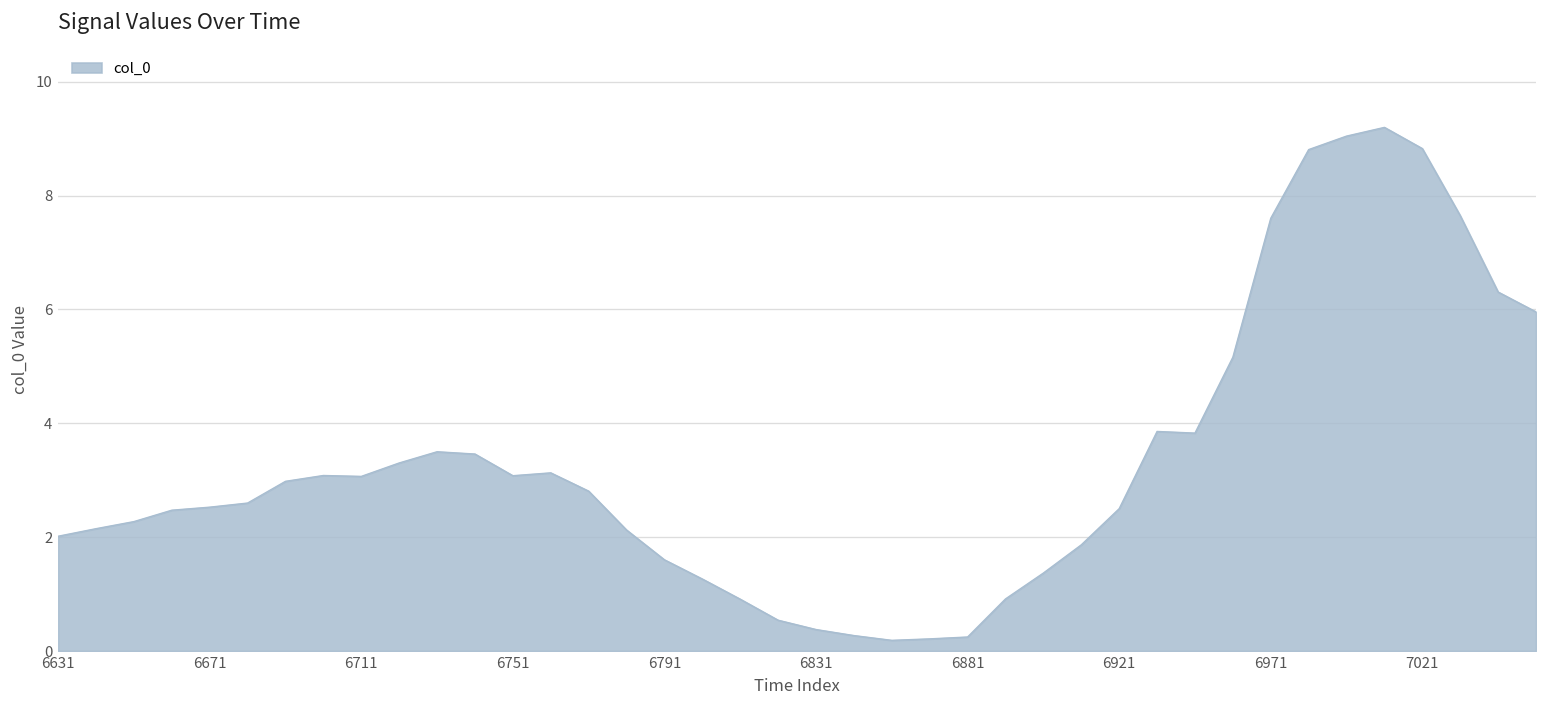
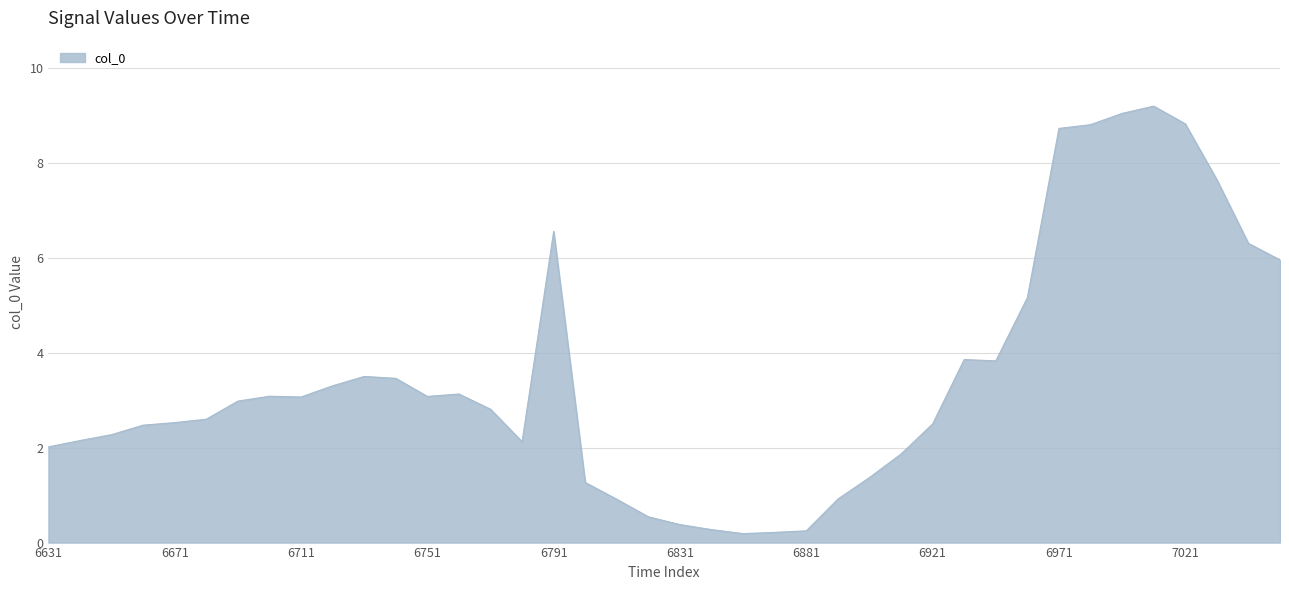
6791: 1.6 -> 6.6
6971: 7.6 -> 8.7
